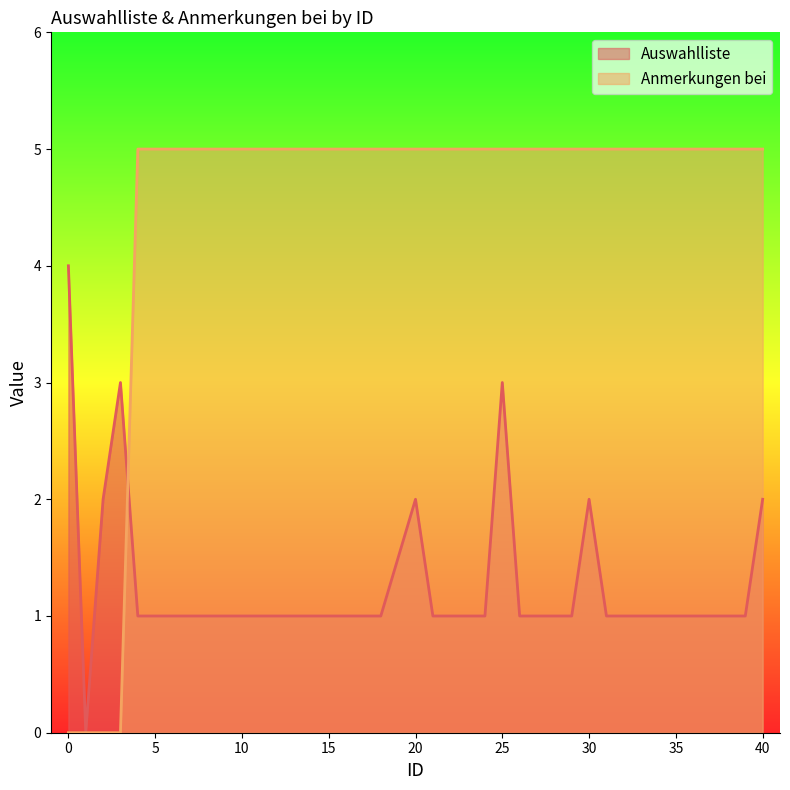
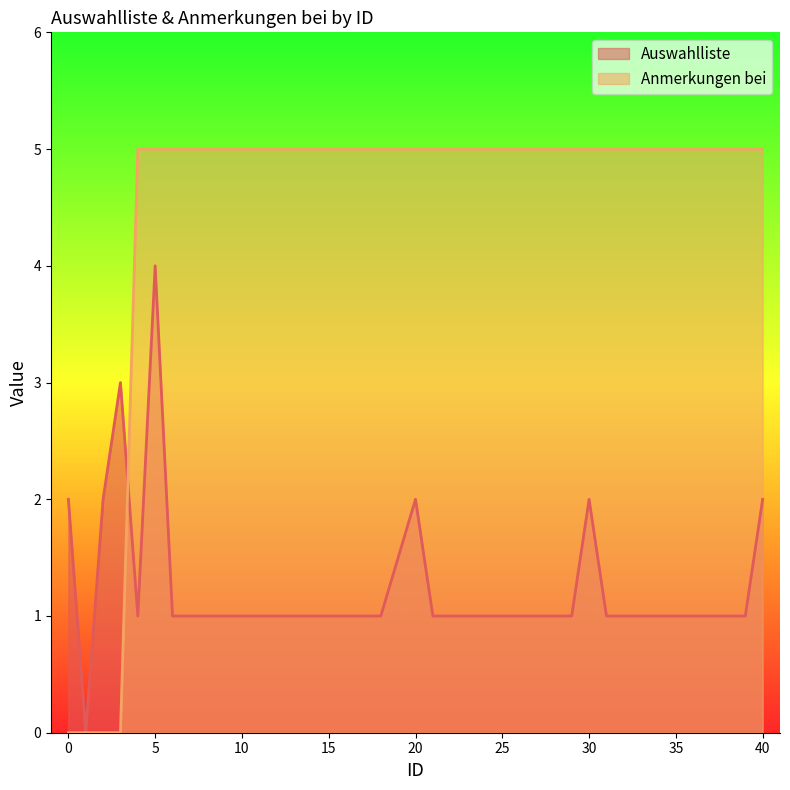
Auswahlliste, 0: 4 -> 2
Auswahlliste, 5: 1 -> 4
Auswahlliste, 25: 3 -> 1
